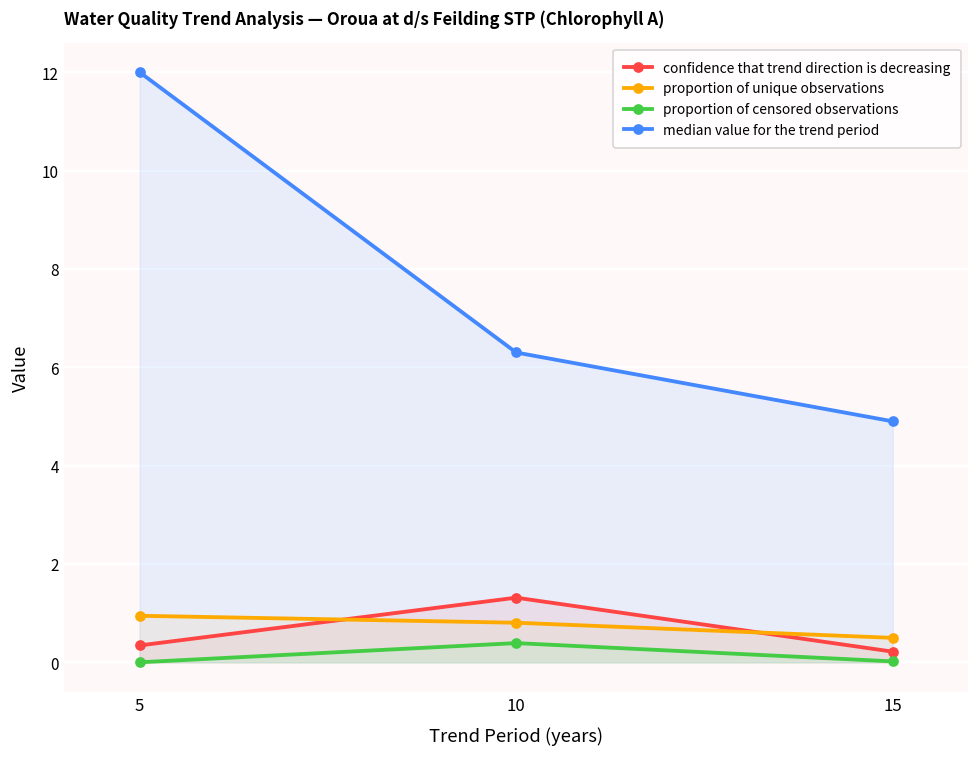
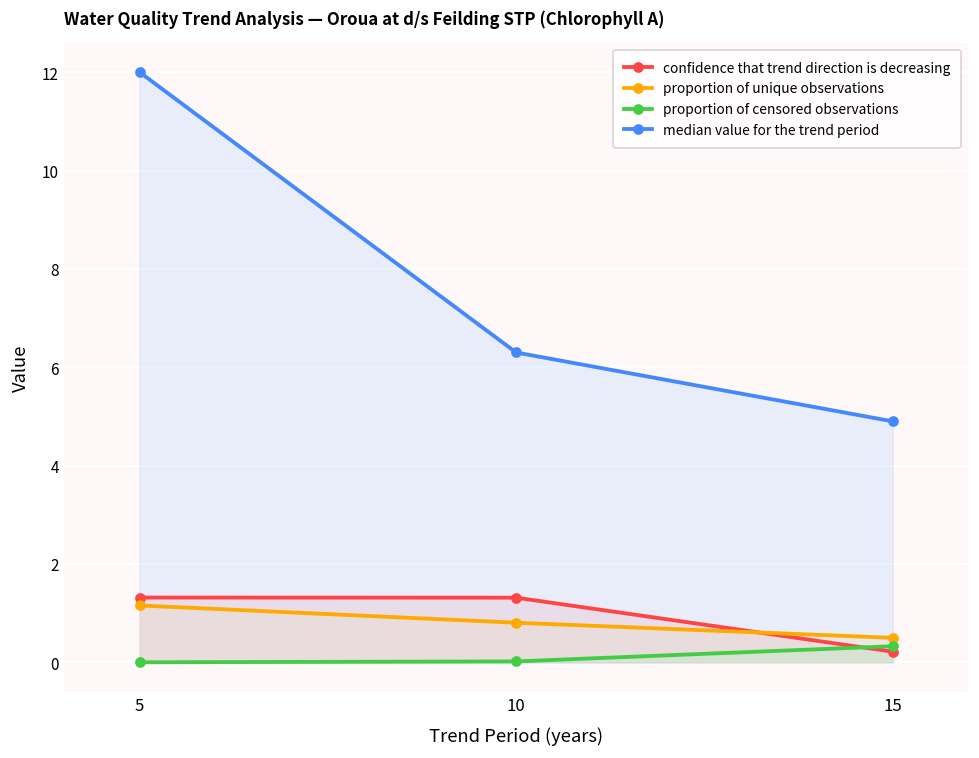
confidence that trend direction is decreasing, 5: 0.3 -> 1.3
proportion of unique observations, 5: 0.9 -> 1.2
proportion of censored observations, 10: 0.4 -> 0.0
proportion of censored observations, 15: 0.0 -> 0.3
